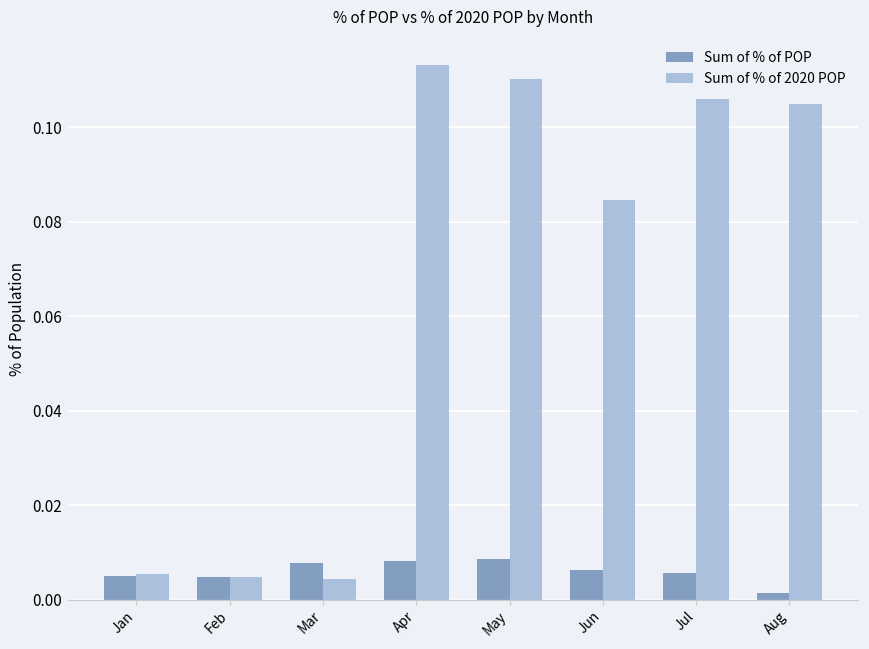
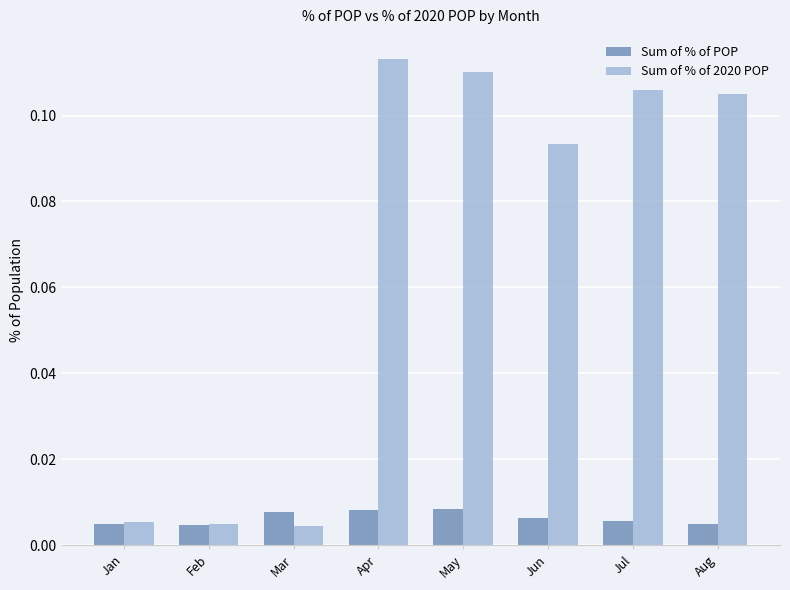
Sum of % of 2020 POP, Jun: 0.085 -> 0.093
Sum of % of POP, Aug: 0.001 -> 0.005
